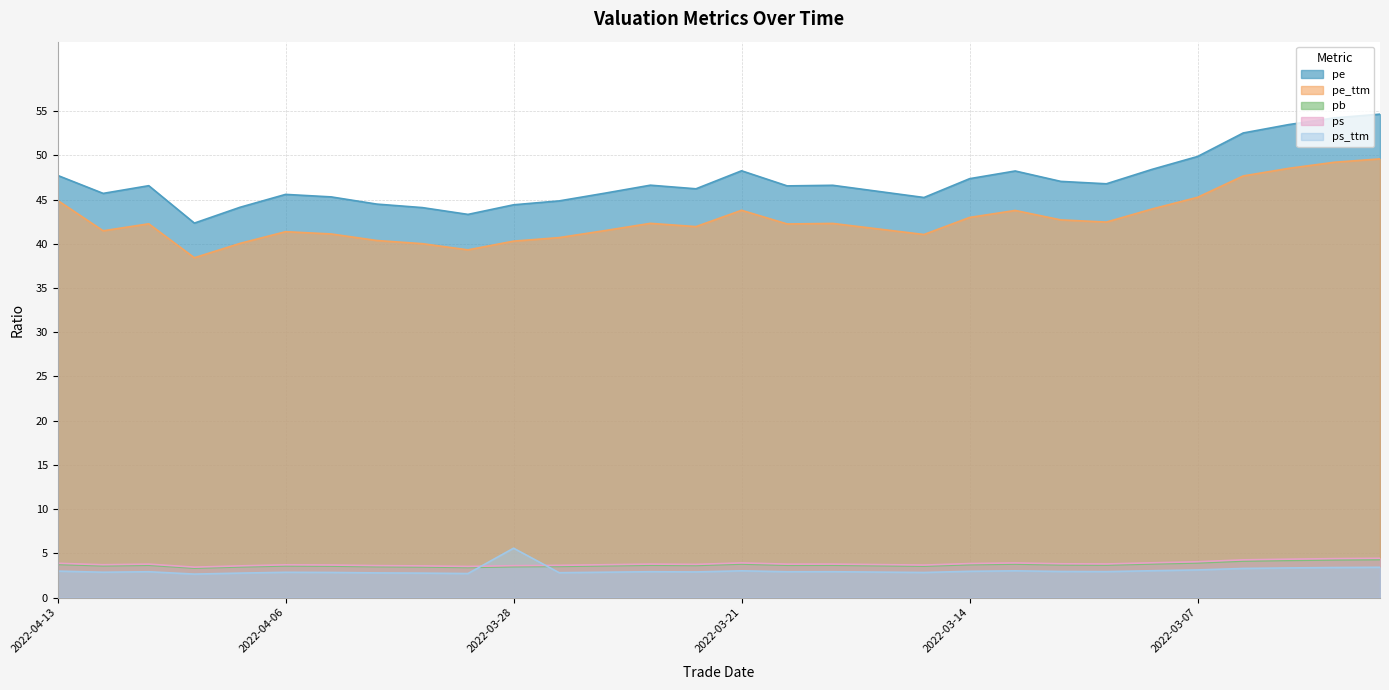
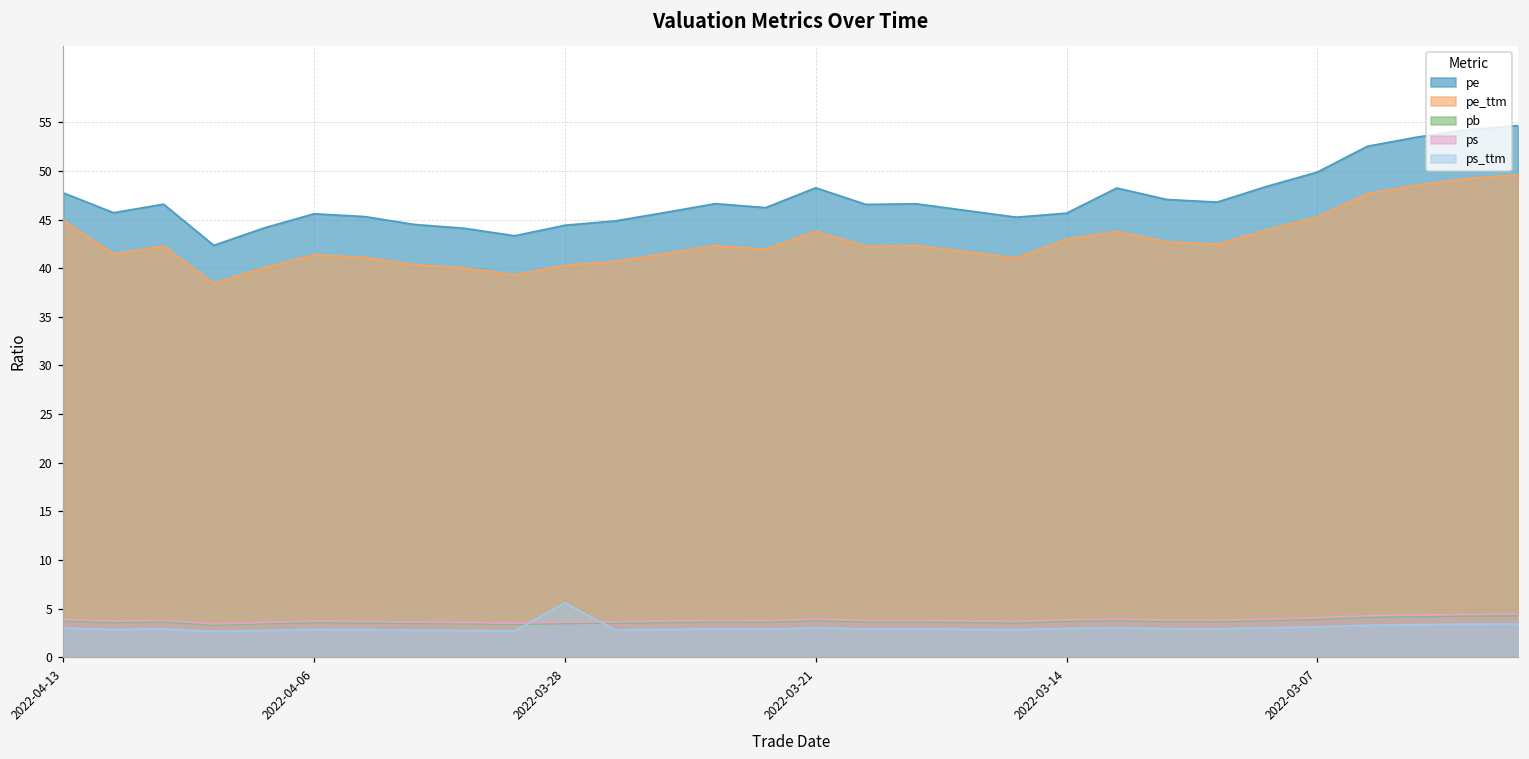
pe, 2022-03-14: 47 -> 46
